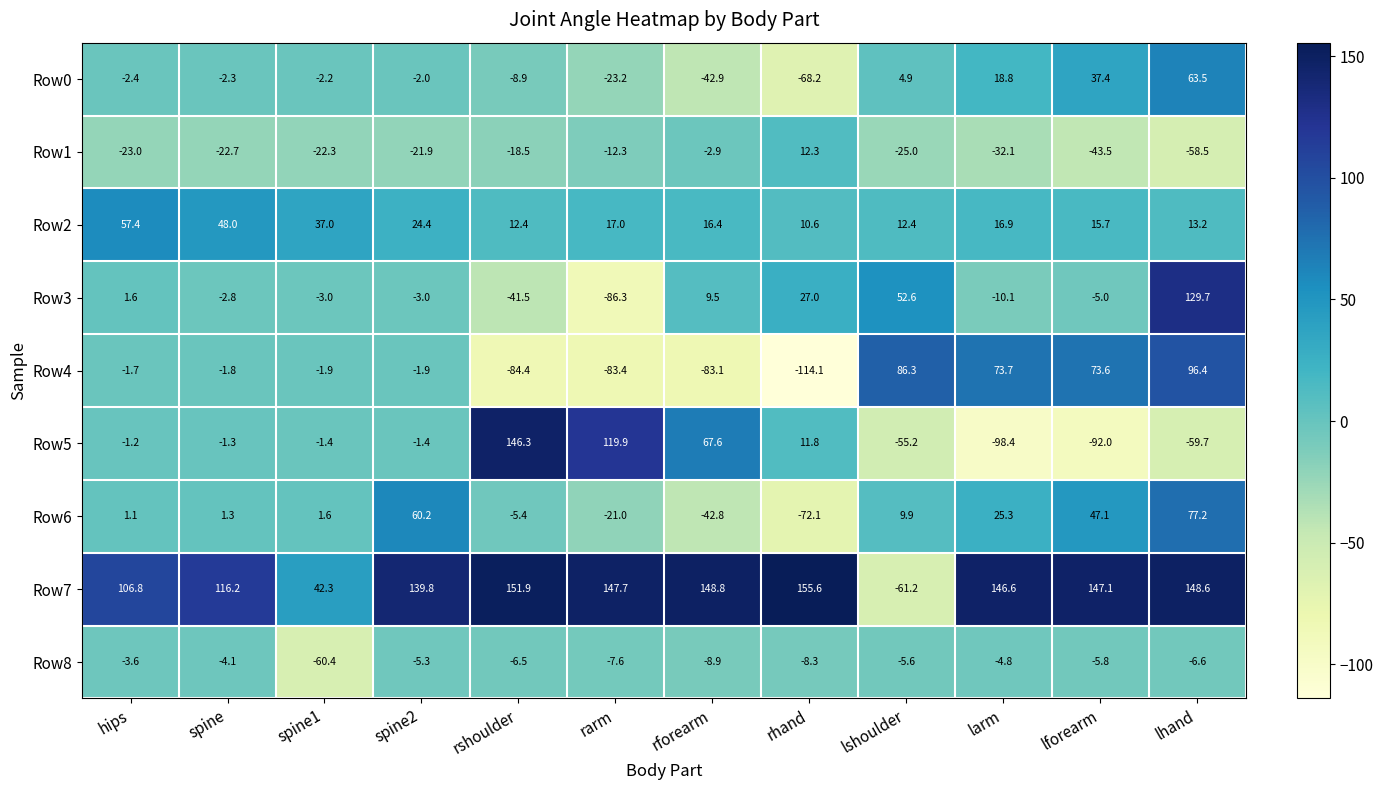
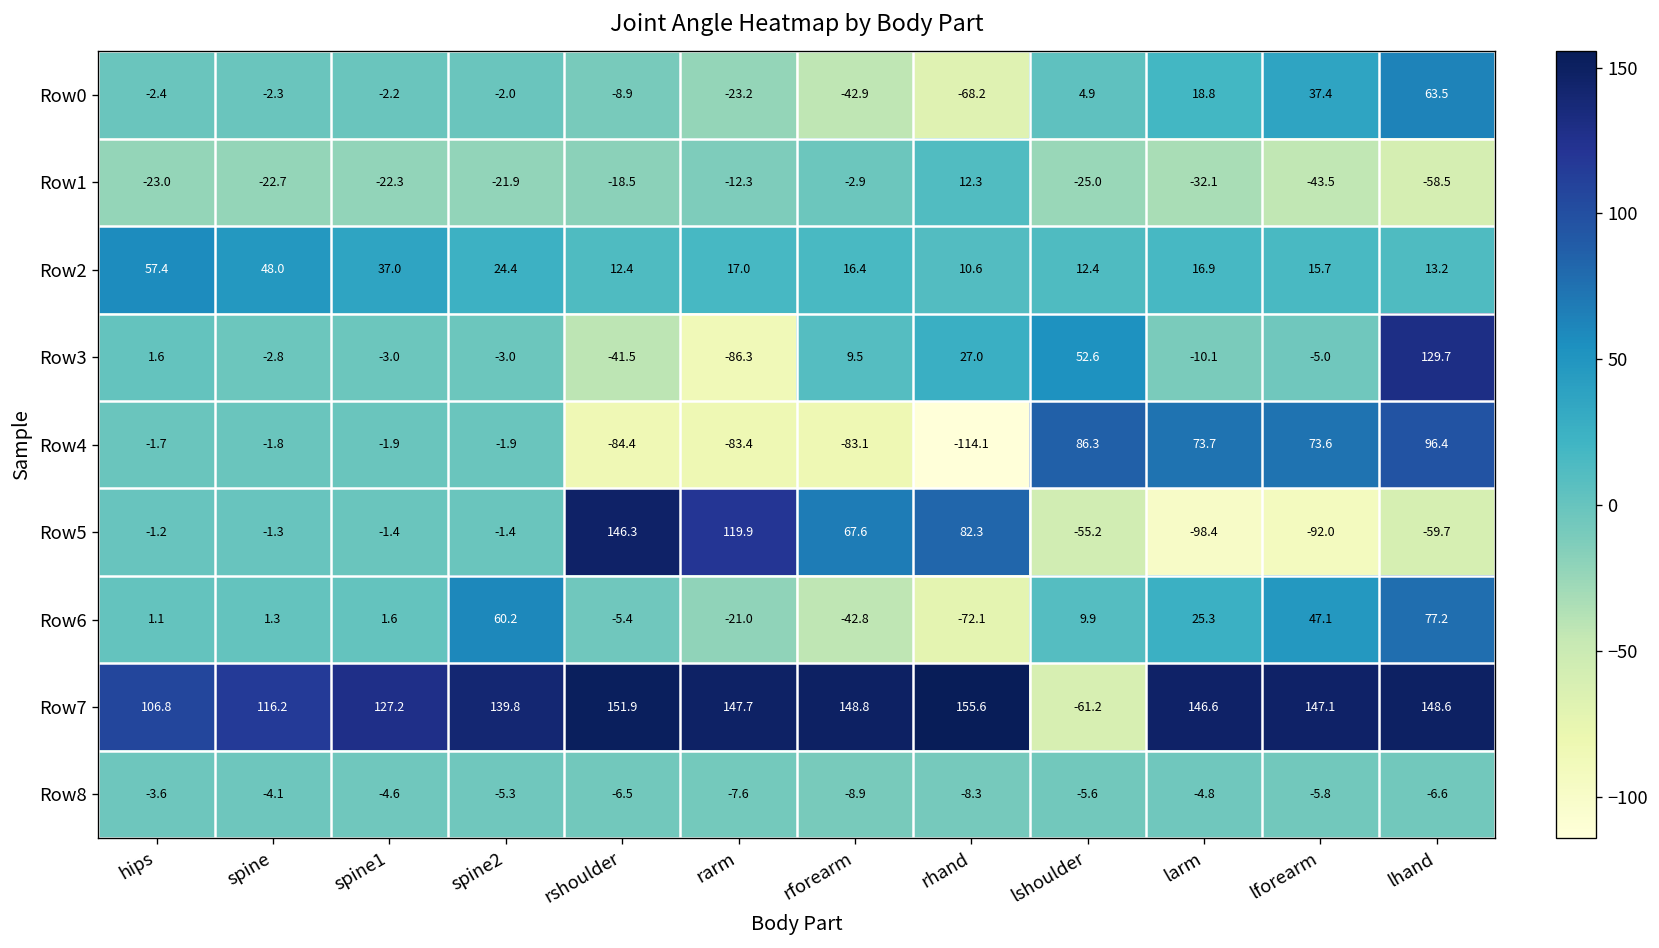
Row5, rhand: 11.8 -> 82.3
Row7, spine1: 42.3 -> 127.2
Row8, spine1: -60.4 -> -4.6
